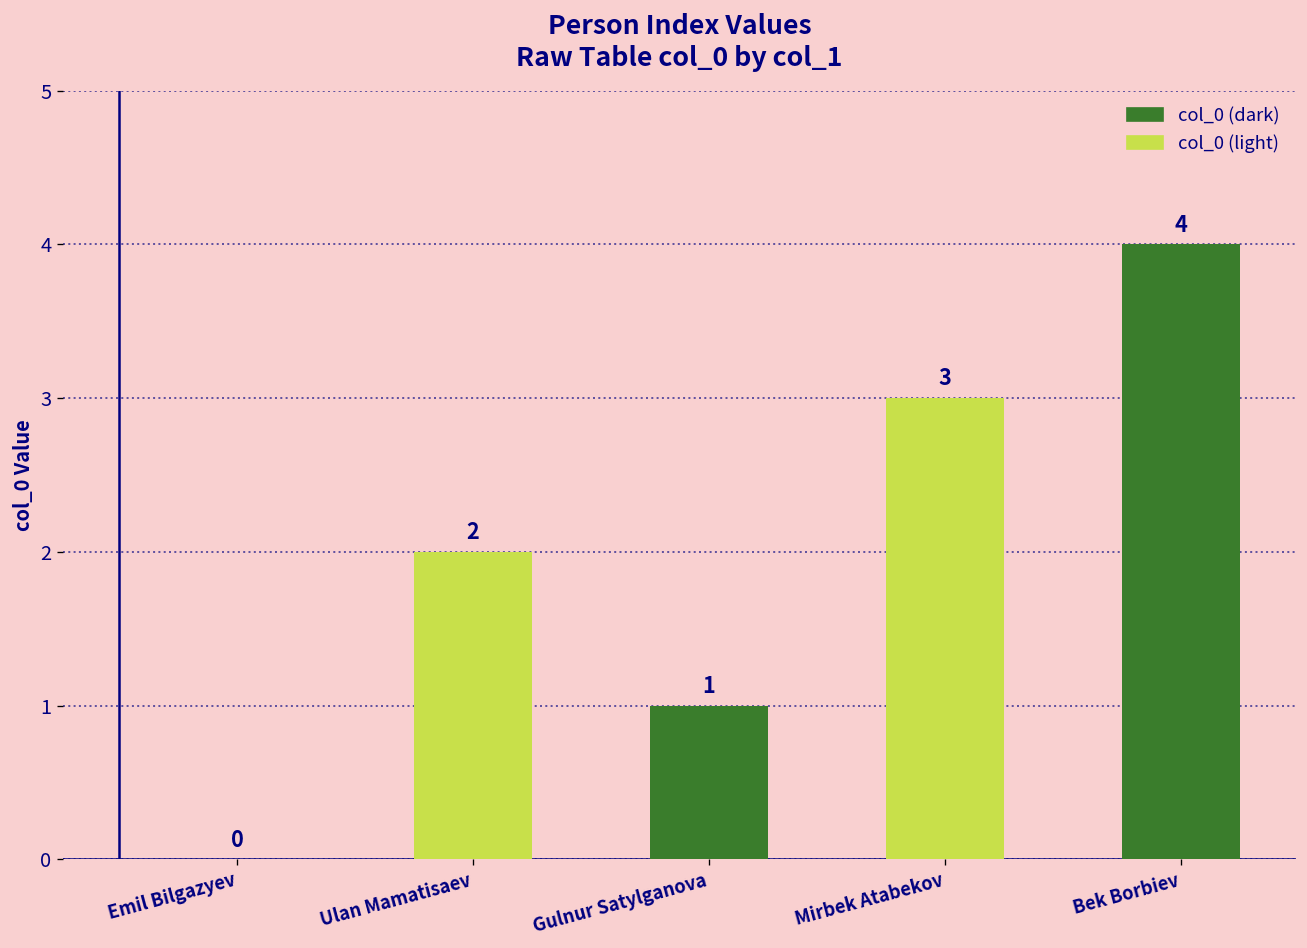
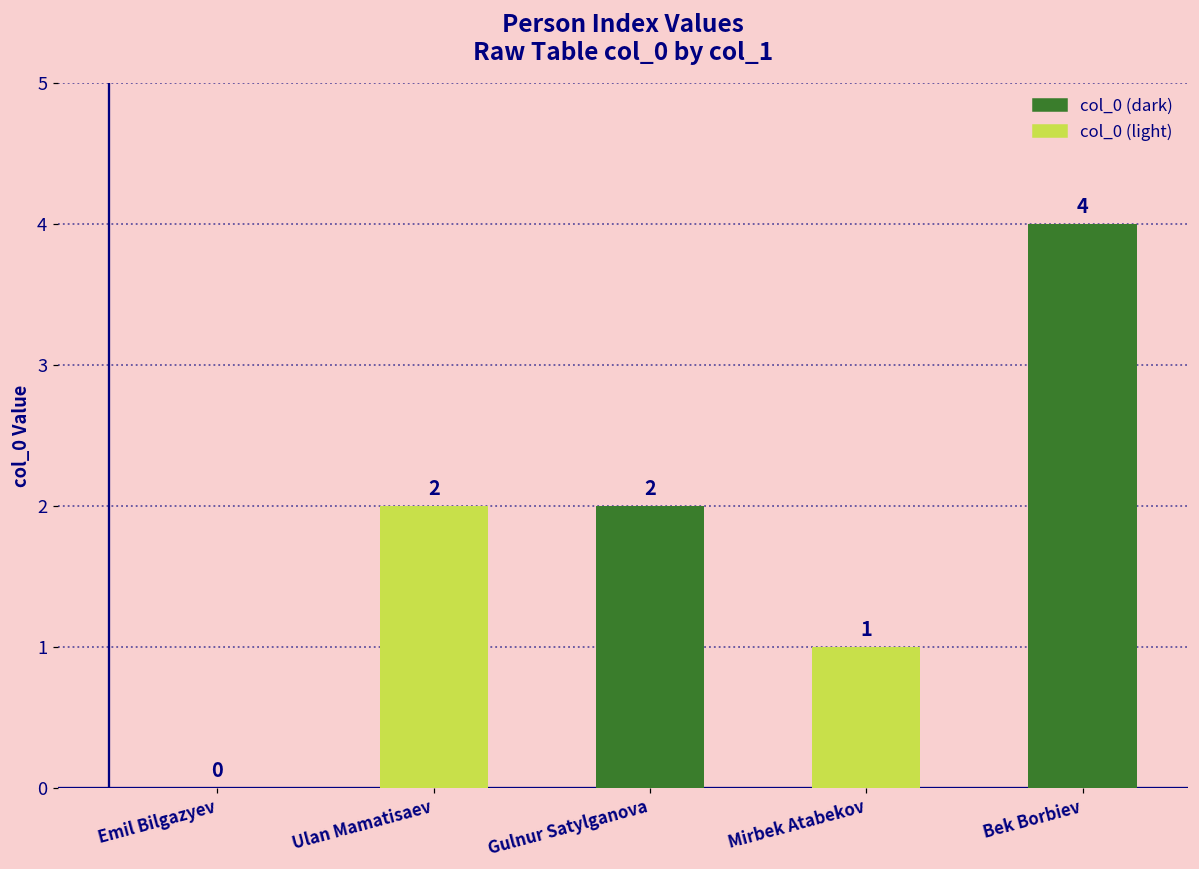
Gulnur Satylganova: 1 -> 2
Mirbek Atabekov: 3 -> 1
